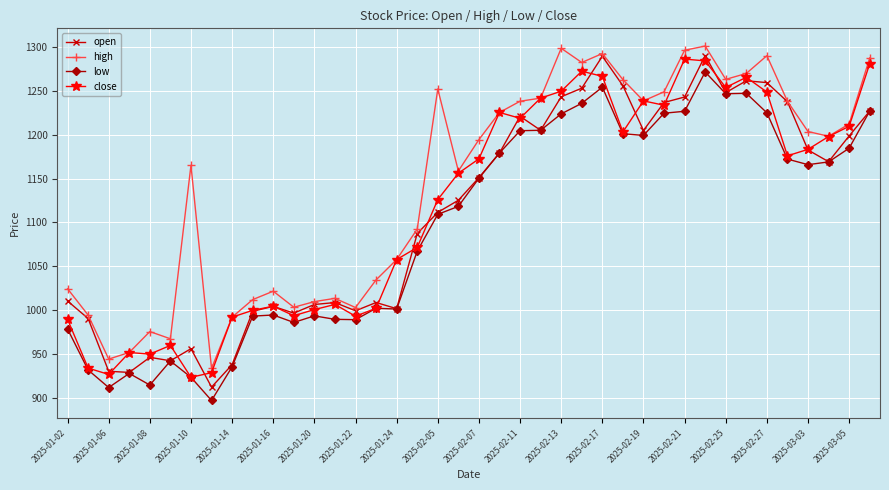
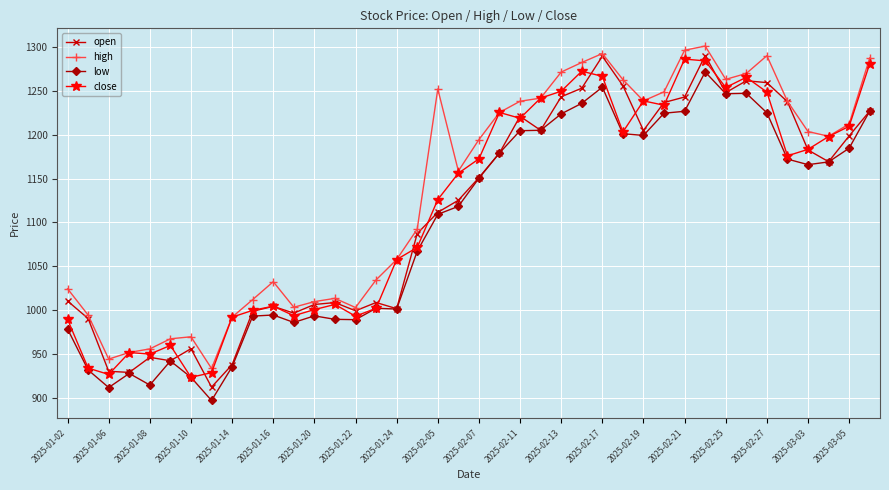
high, 2025-01-08: 980 -> 960
high, 2025-01-10: 1170 -> 970
high, 2025-01-16: 1020 -> 1030
high, 2025-02-13: 1300 -> 1270
